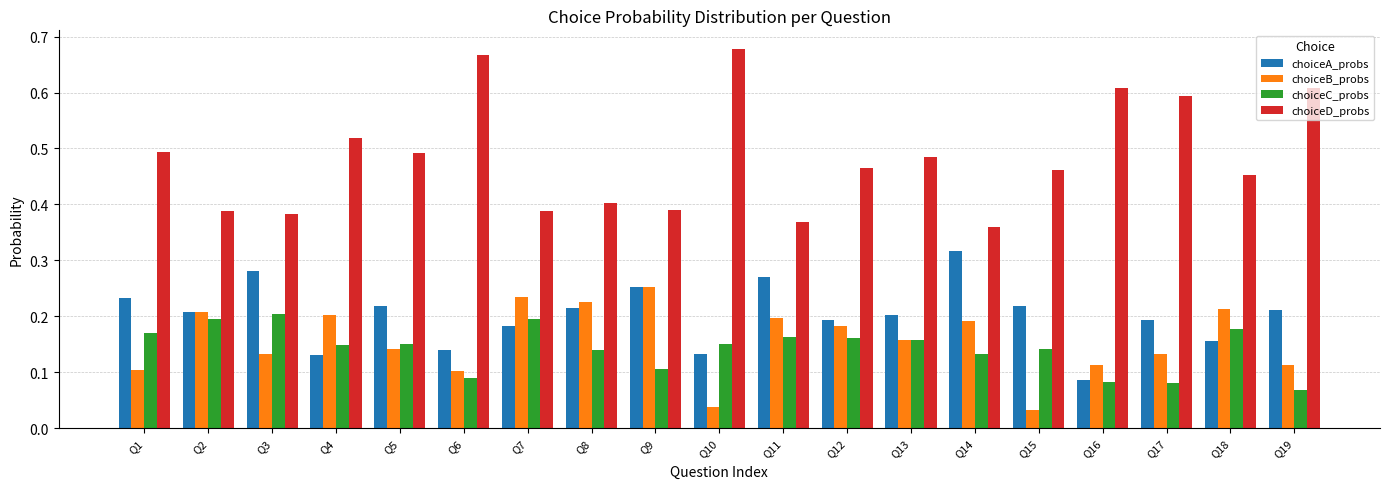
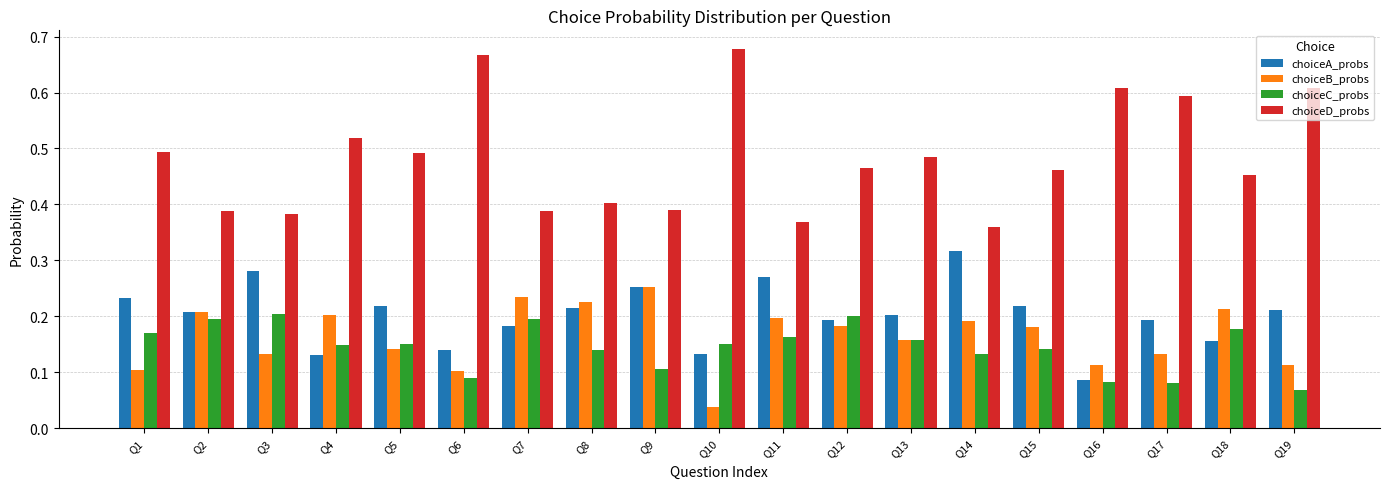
choiceC_probs, Q12: 0.16 -> 0.20
choiceB_probs, Q15: 0.03 -> 0.18
